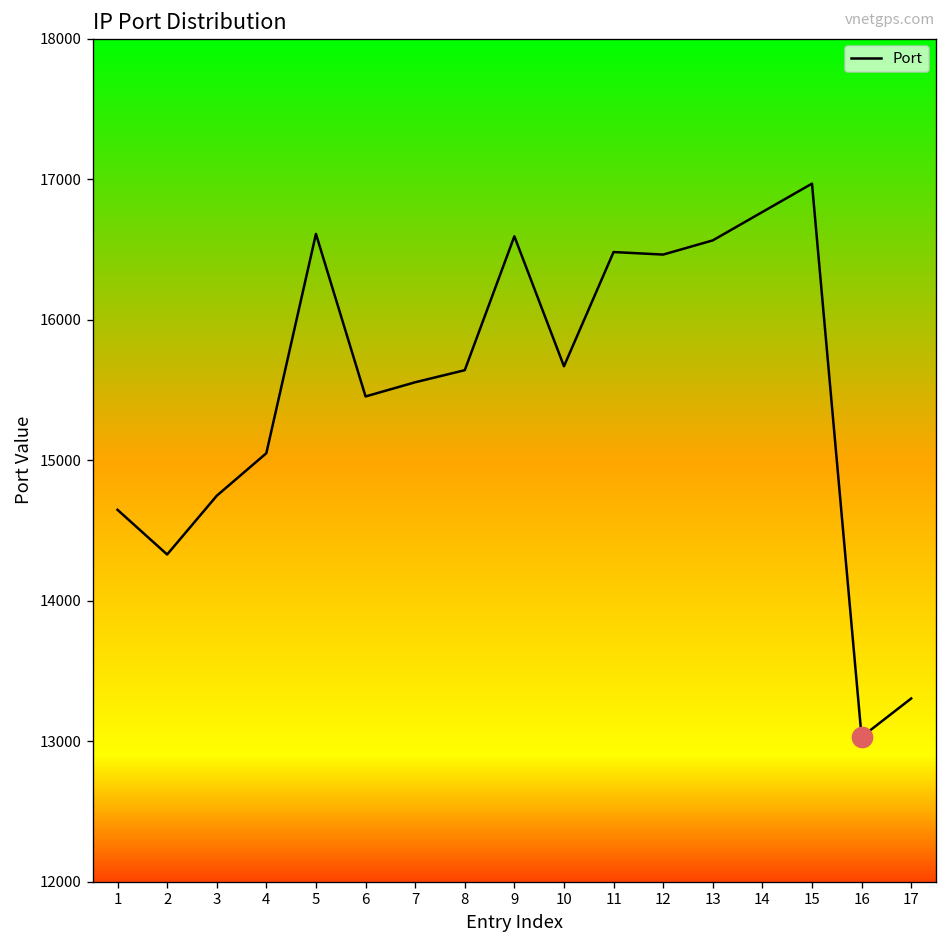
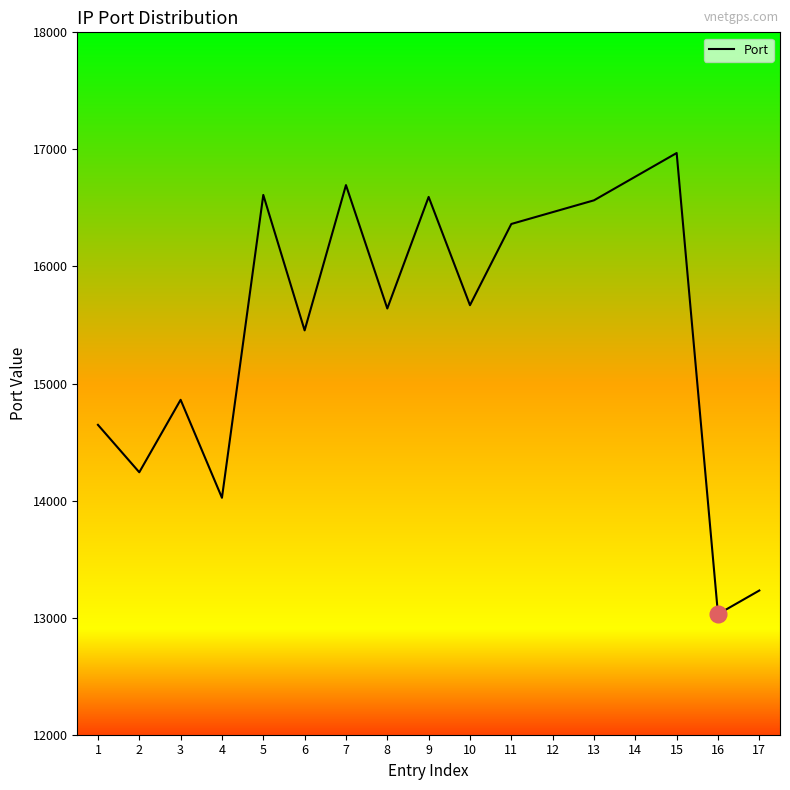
Port, 2: 14330 -> 14240
Port, 3: 14750 -> 14860
Port, 4: 15050 -> 14020
Port, 7: 15560 -> 16700
Port, 11: 16480 -> 16360
Port, 17: 13300 -> 13230
